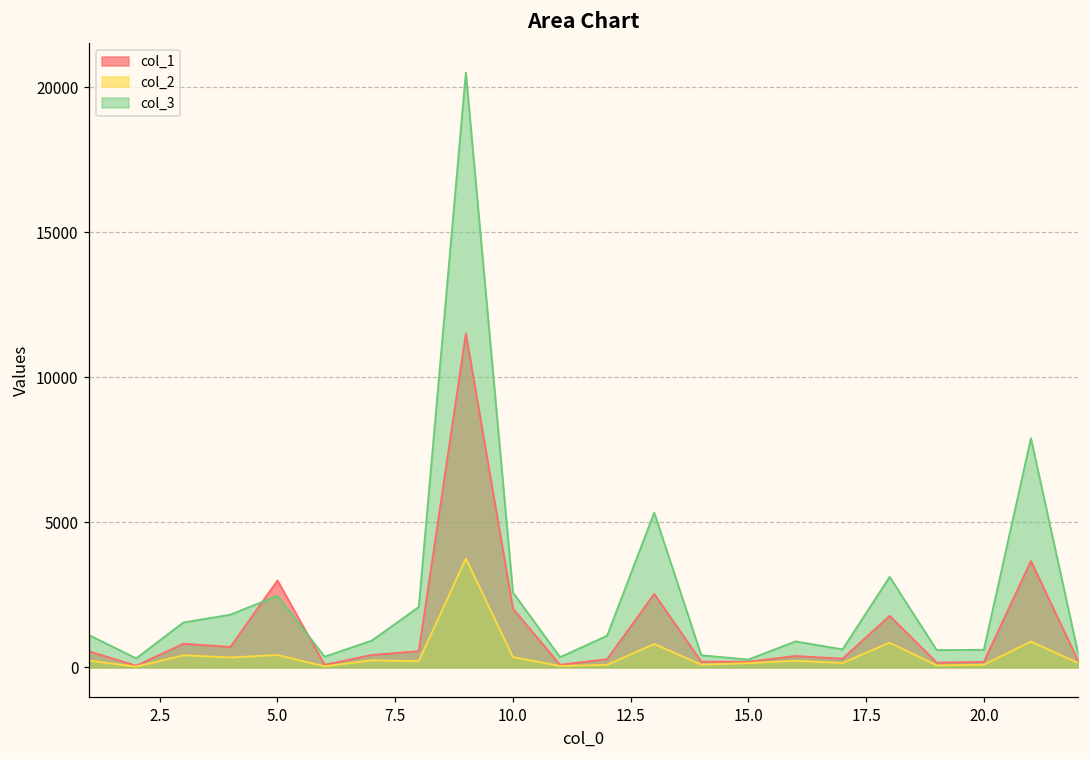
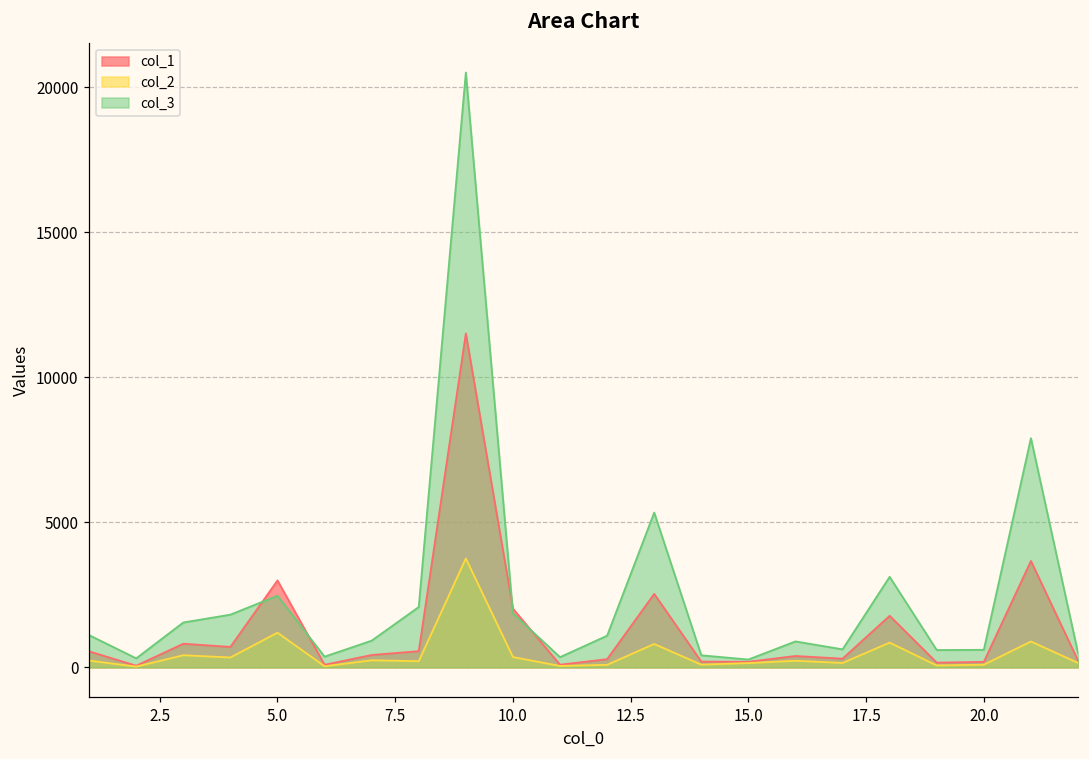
col_2, 5.0: 400 -> 1200
col_3, 10.0: 2600 -> 1900
